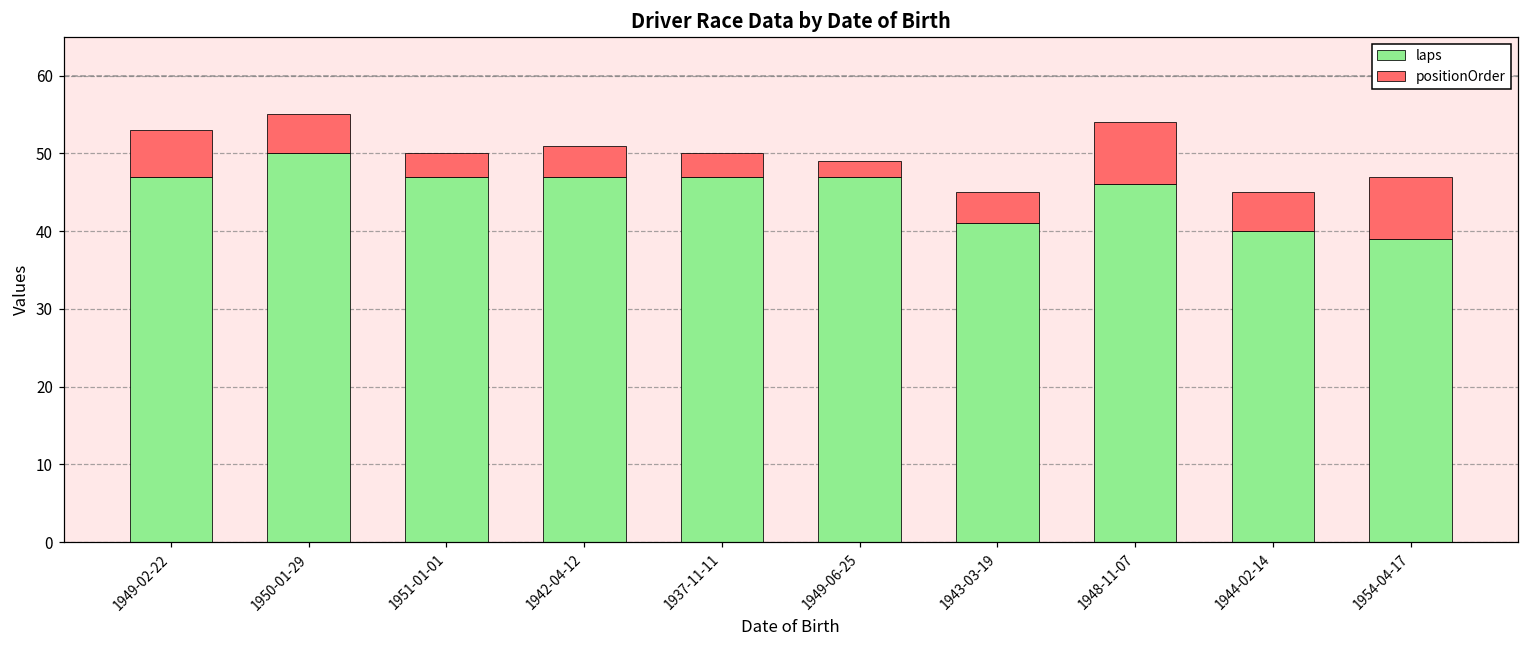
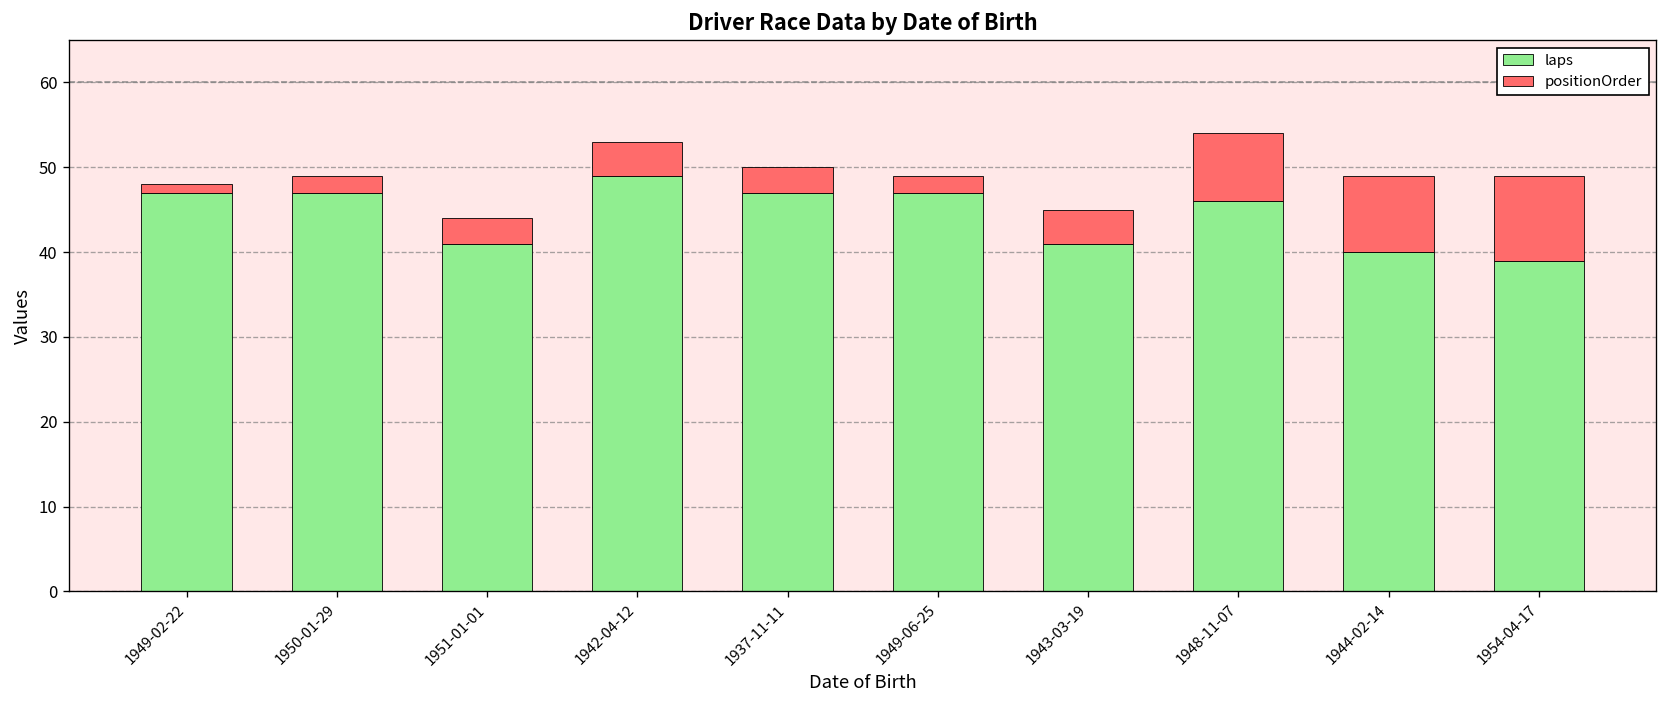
positionOrder, 1949-02-22: 6 -> 1
laps, 1950-01-29: 50 -> 47
positionOrder, 1950-01-29: 5 -> 2
laps, 1951-01-01: 47 -> 41
laps, 1942-04-12: 47 -> 49
positionOrder, 1944-02-14: 5 -> 9
positionOrder, 1954-04-17: 8 -> 10
